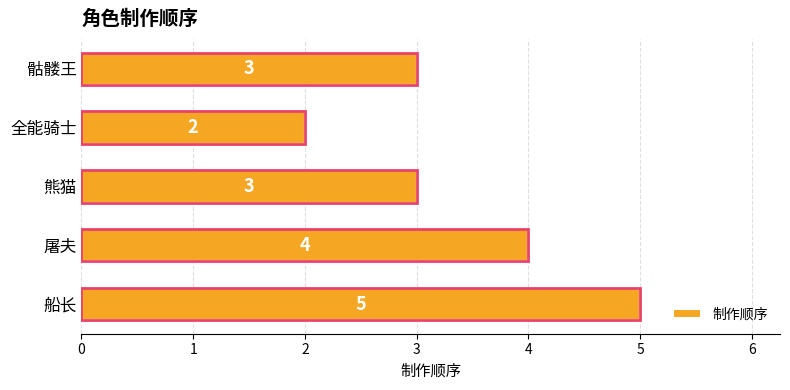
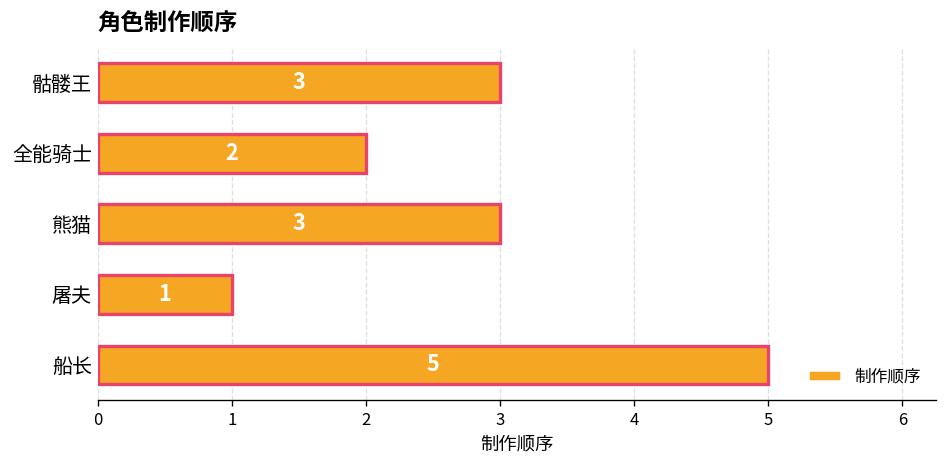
屠夫: 4 -> 1
